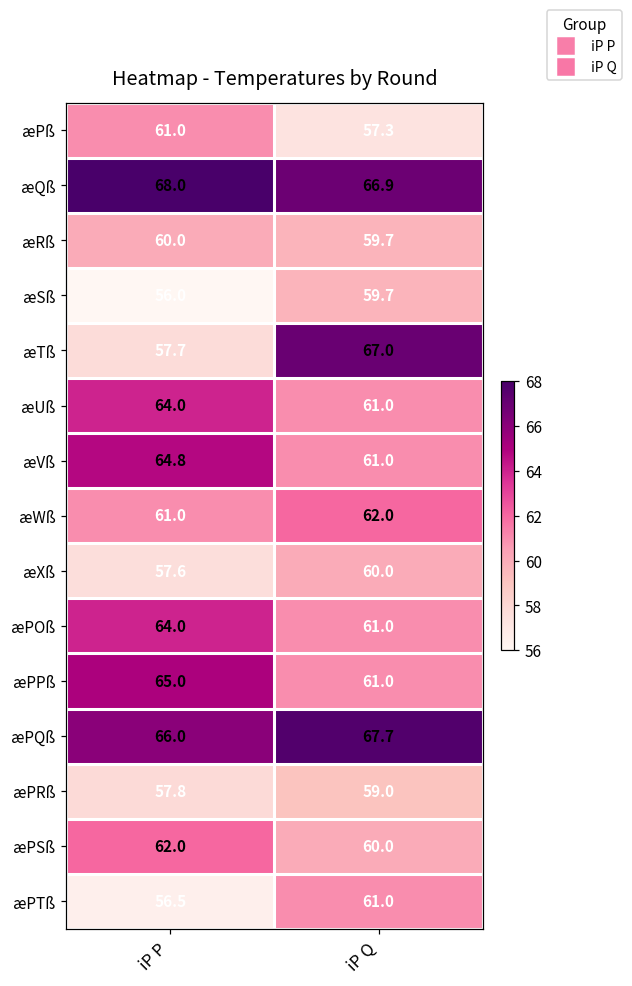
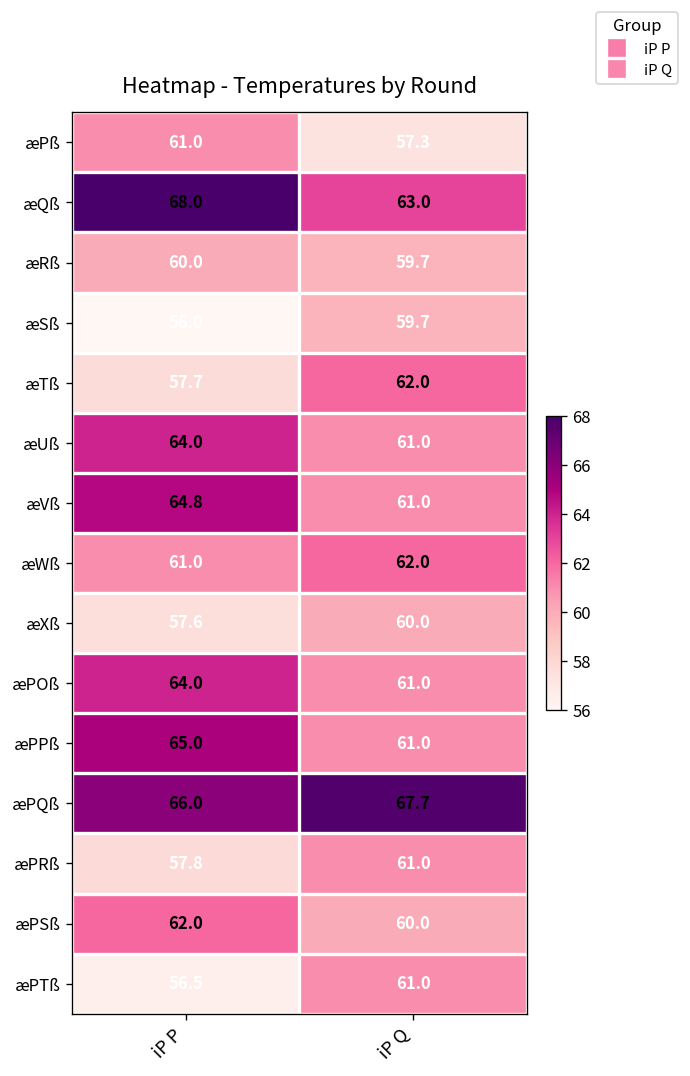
æQß, iP Q: 66.9 -> 63.0
æTß, iP Q: 67.0 -> 62.0
æPRß, iP Q: 59.0 -> 61.0
